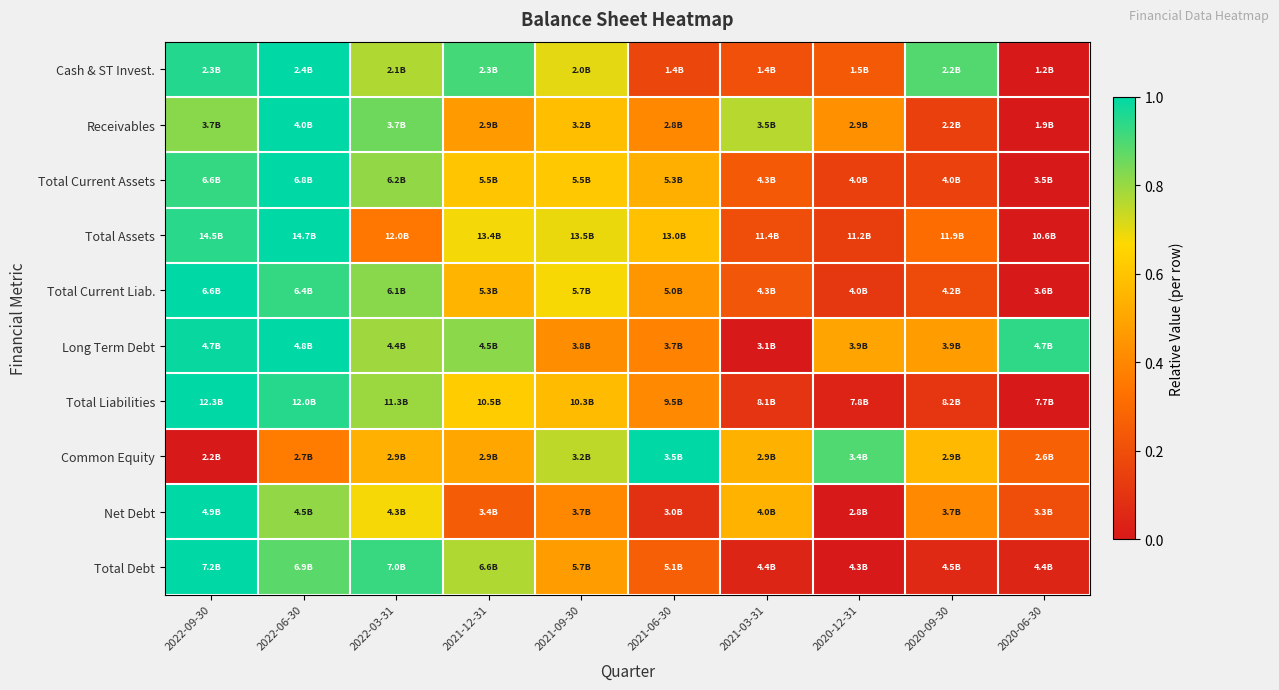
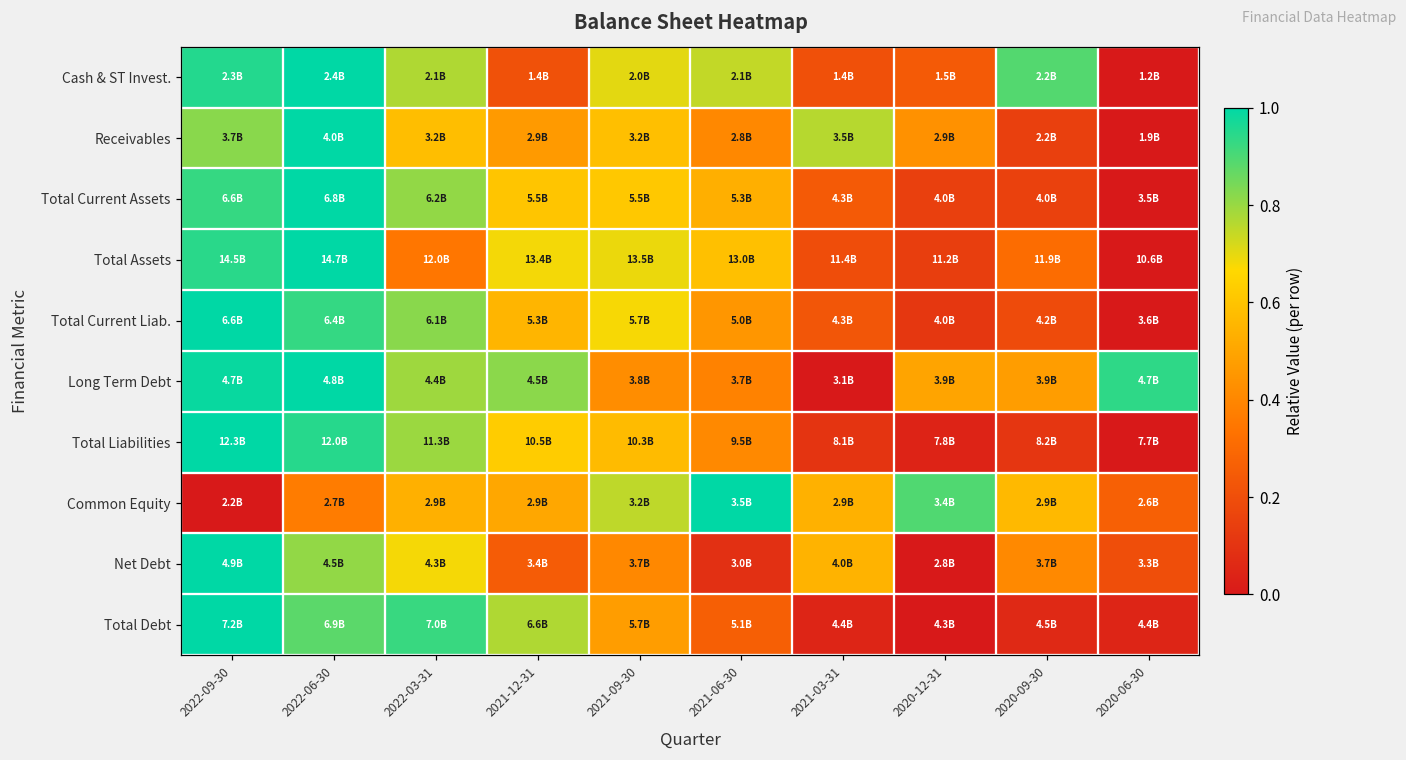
Cash & ST Invest., 2021-12-31: 2.3B -> 1.4B
Cash & ST Invest., 2021-06-30: 1.4B -> 2.1B
Receivables, 2022-03-31: 3.7B -> 3.2B
